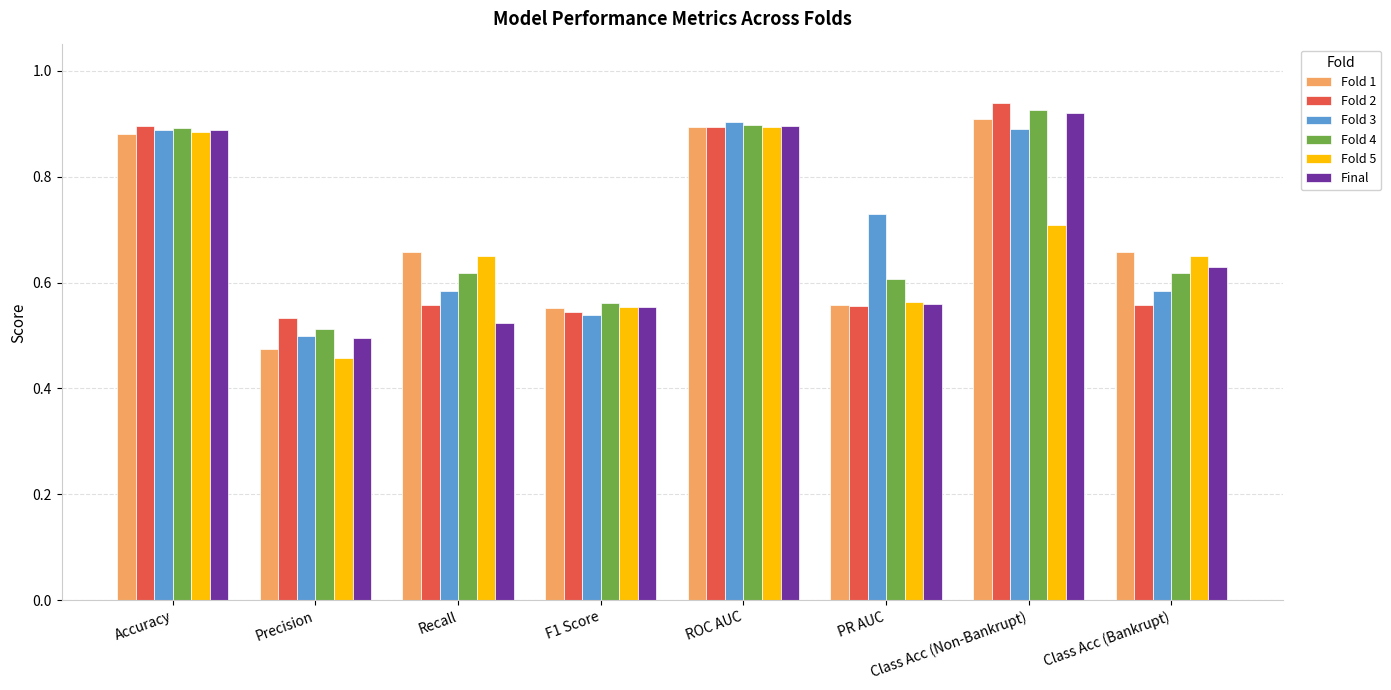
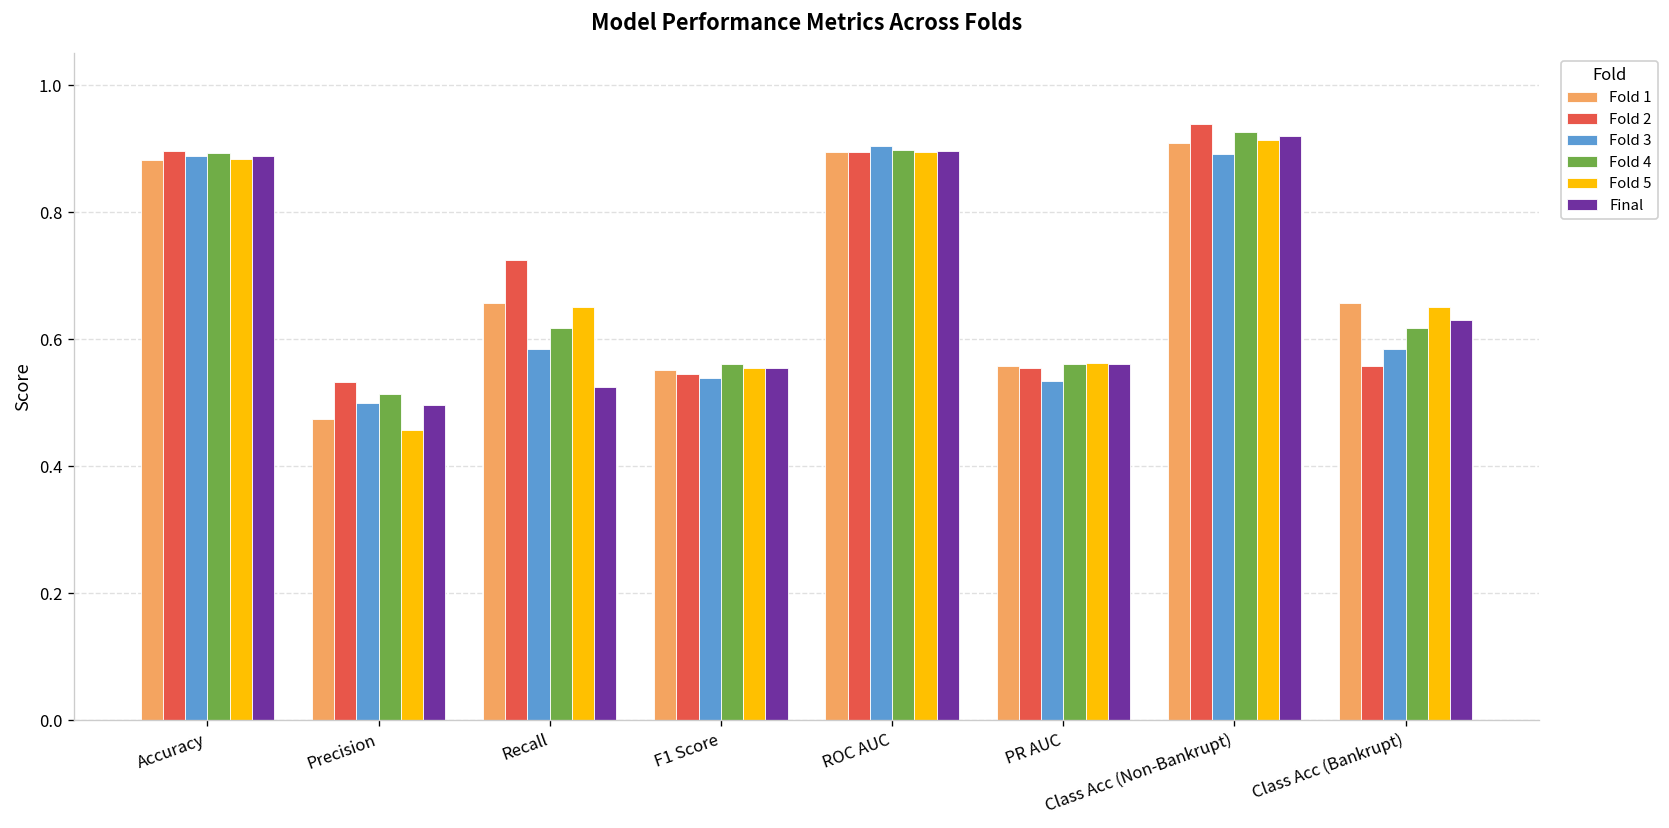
Fold 2, Recall: 0.56 -> 0.73
Fold 3, PR AUC: 0.73 -> 0.53
Fold 4, PR AUC: 0.61 -> 0.56
Fold 5, Class Acc (Non-Bankrupt): 0.71 -> 0.91
